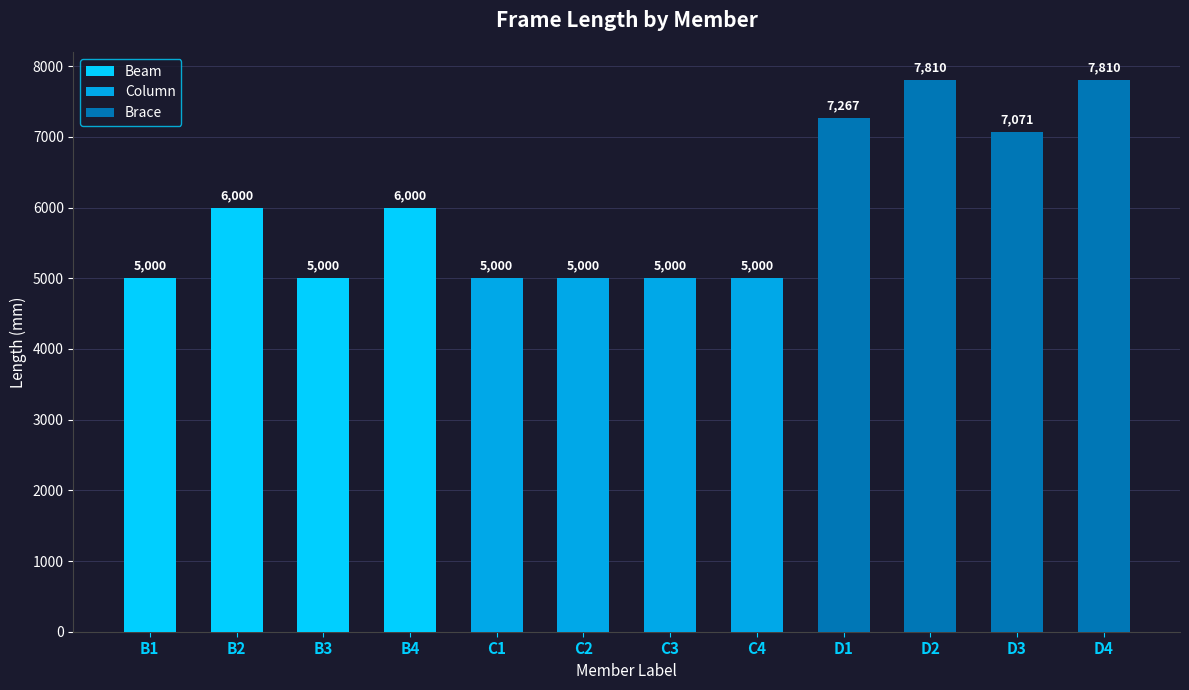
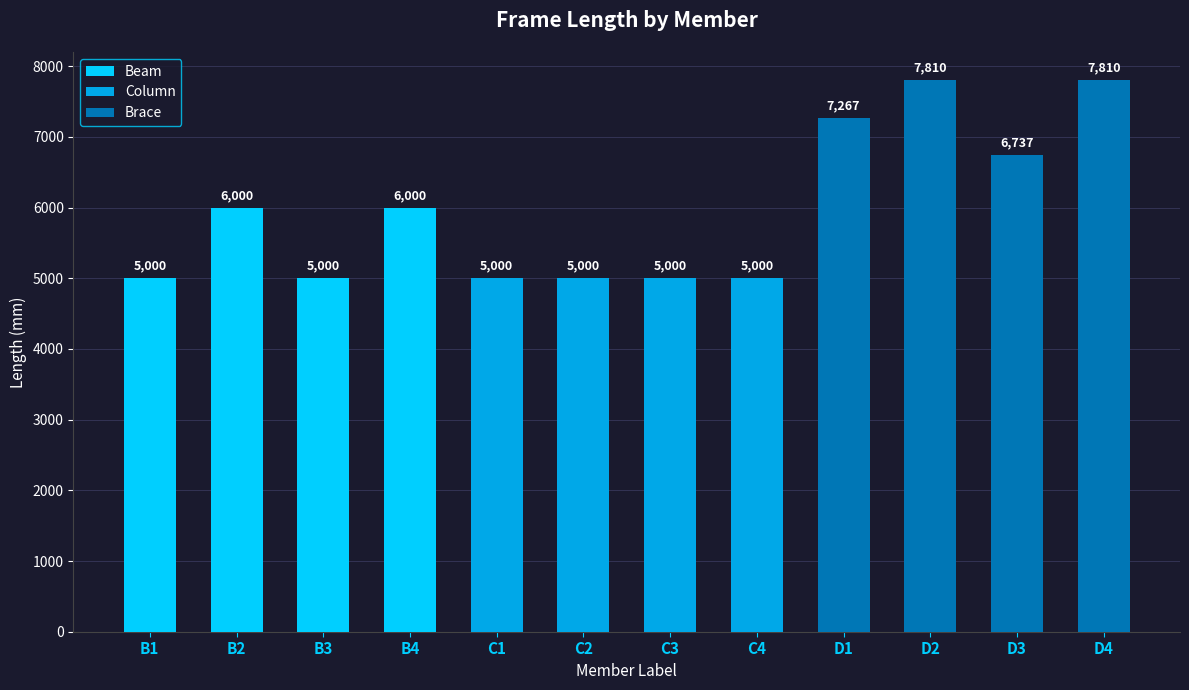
Brace, D3: 7,071 -> 6,737
